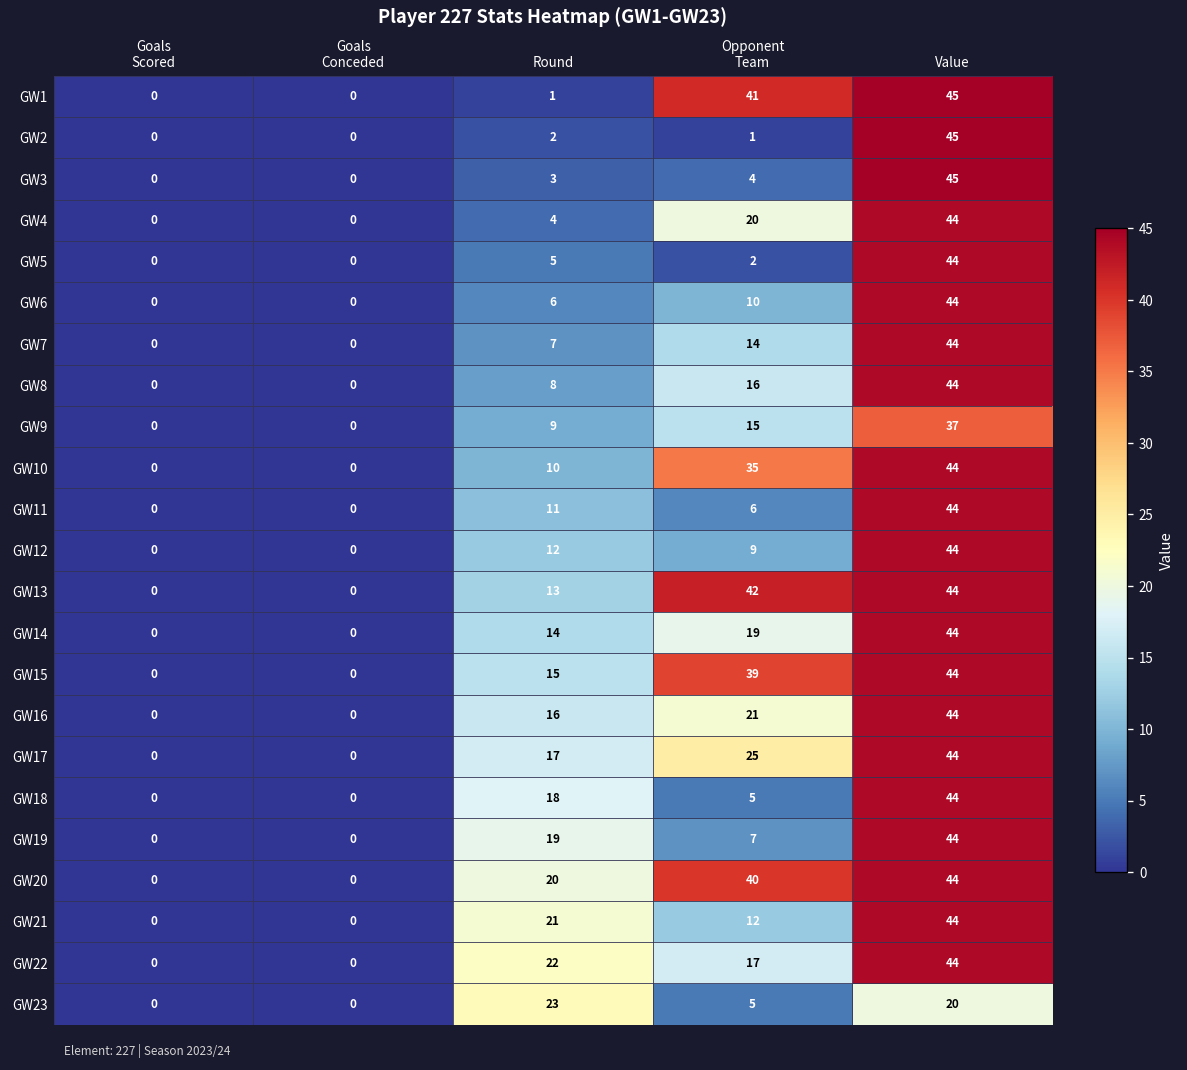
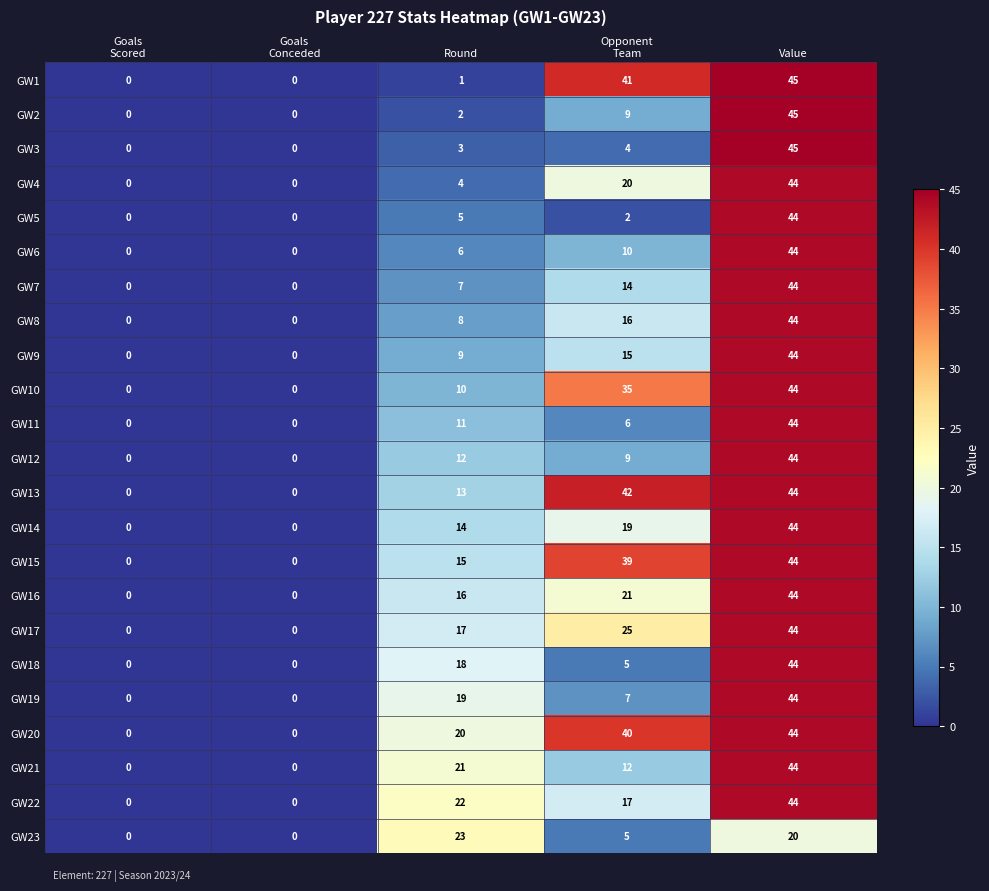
GW2, Opponent Team: 1 -> 9
GW9, Value: 37 -> 44
